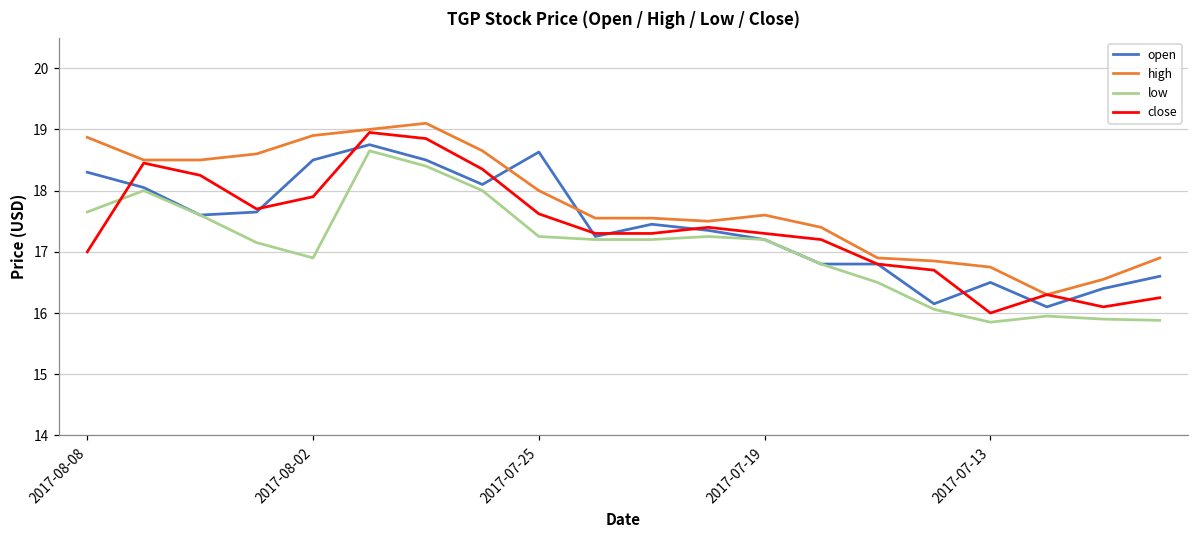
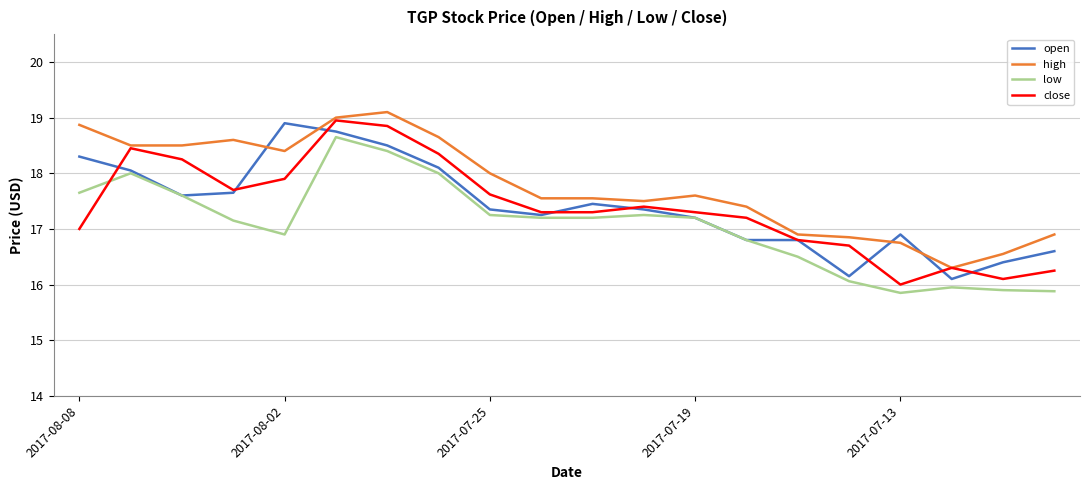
open, 2017-08-02: 18.5 -> 18.9
high, 2017-08-02: 18.9 -> 18.4
open, 2017-07-25: 18.6 -> 17.4
open, 2017-07-13: 16.5 -> 16.9
